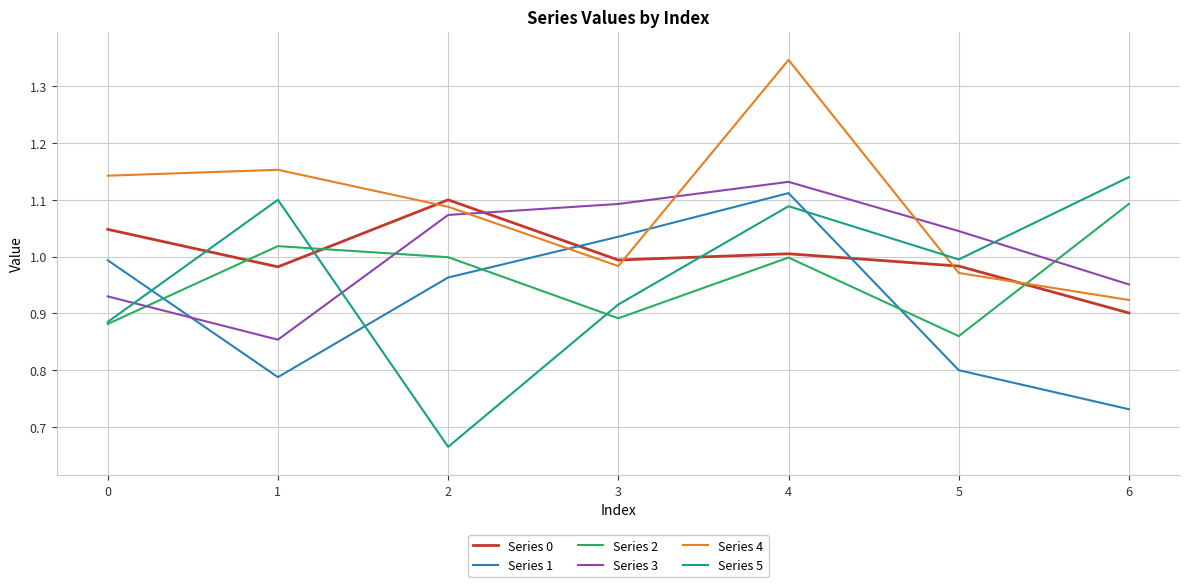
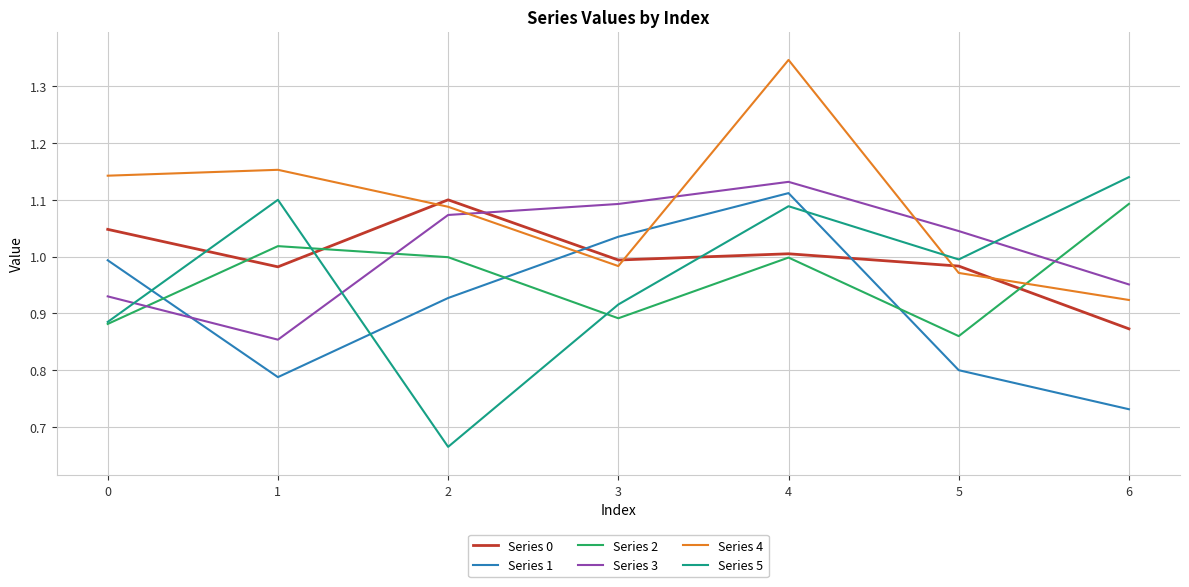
Series 1, 2: 0.96 -> 0.93
Series 0, 6: 0.90 -> 0.87
